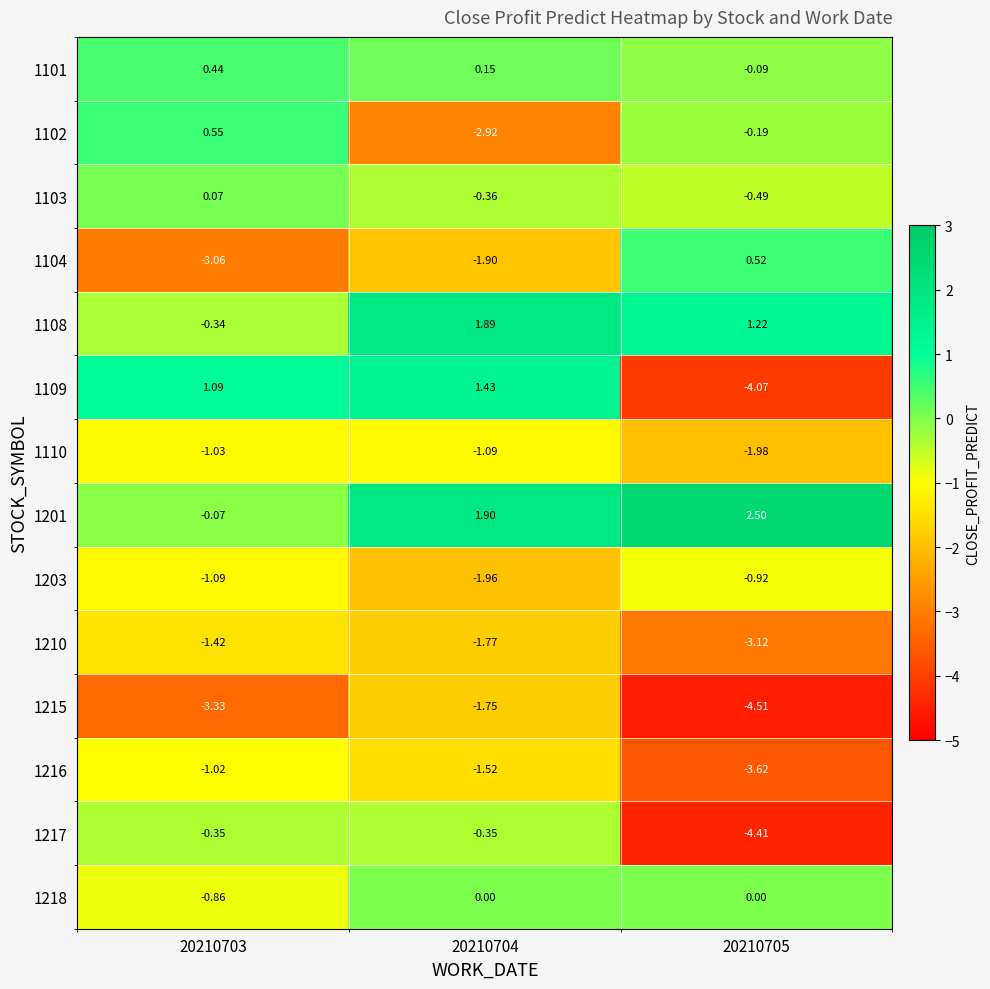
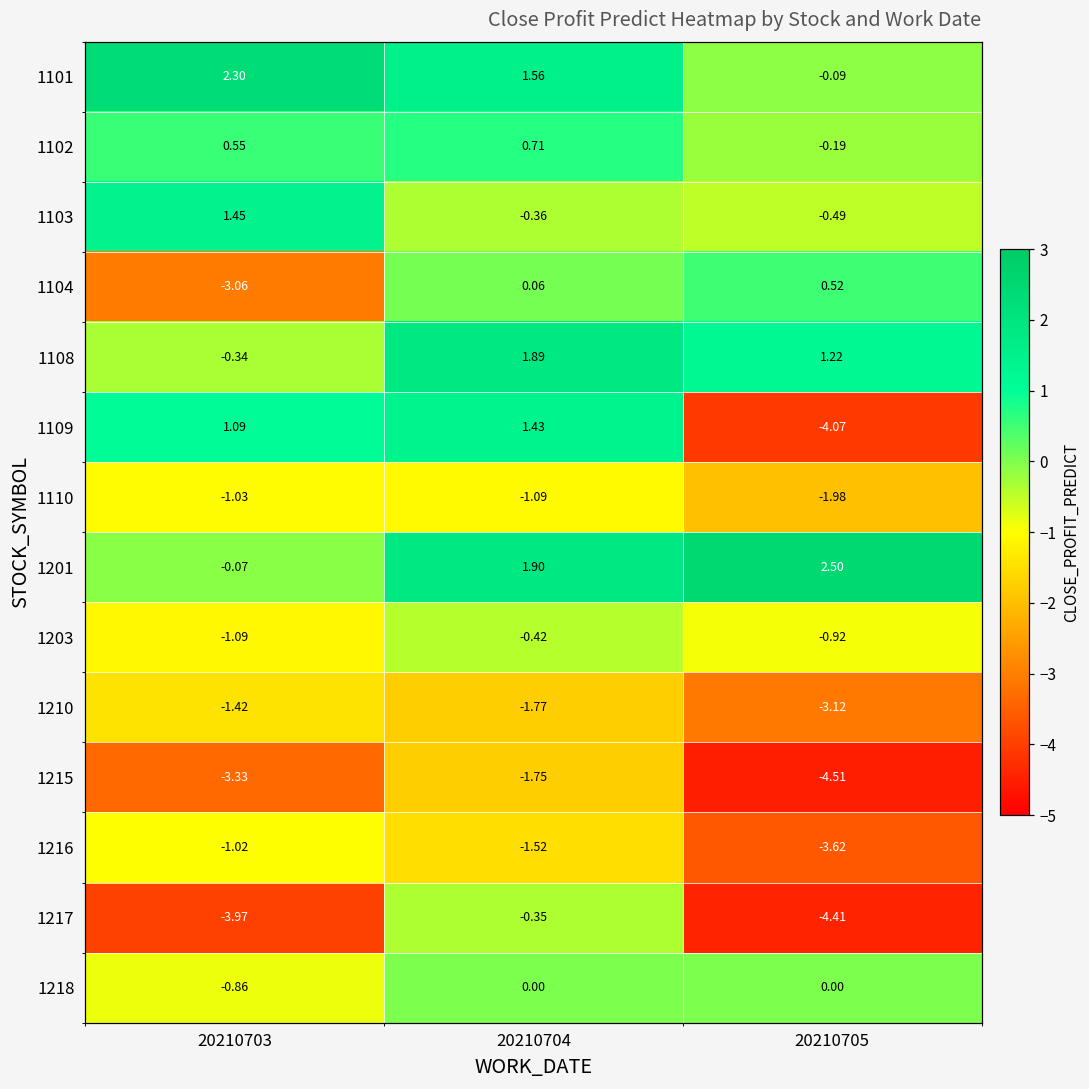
1101, 20210703: 0.44 -> 2.30
1101, 20210704: 0.15 -> 1.56
1102, 20210704: -2.92 -> 0.71
1103, 20210703: 0.07 -> 1.45
1104, 20210704: -1.90 -> 0.06
1203, 20210704: -1.96 -> -0.42
1217, 20210703: -0.35 -> -3.97
